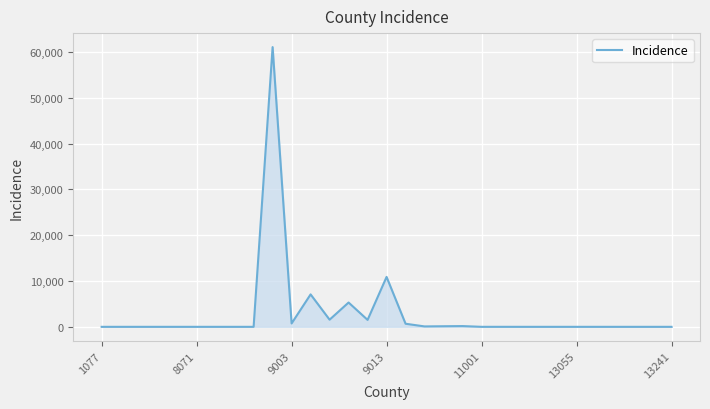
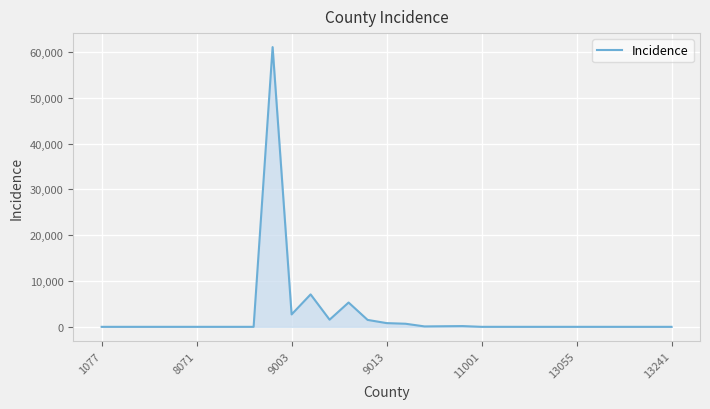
9003: 1,000 -> 3,000
9013: 11,000 -> 1,000
